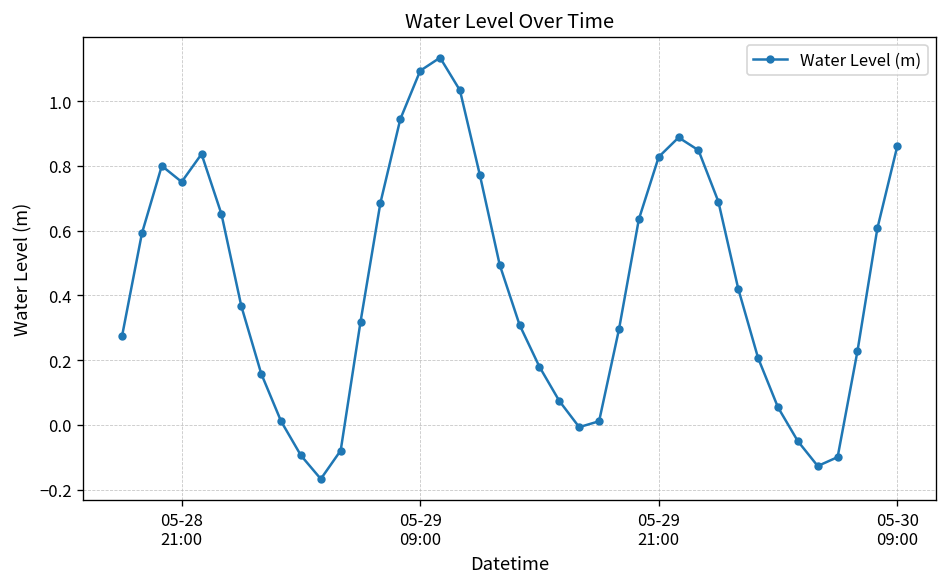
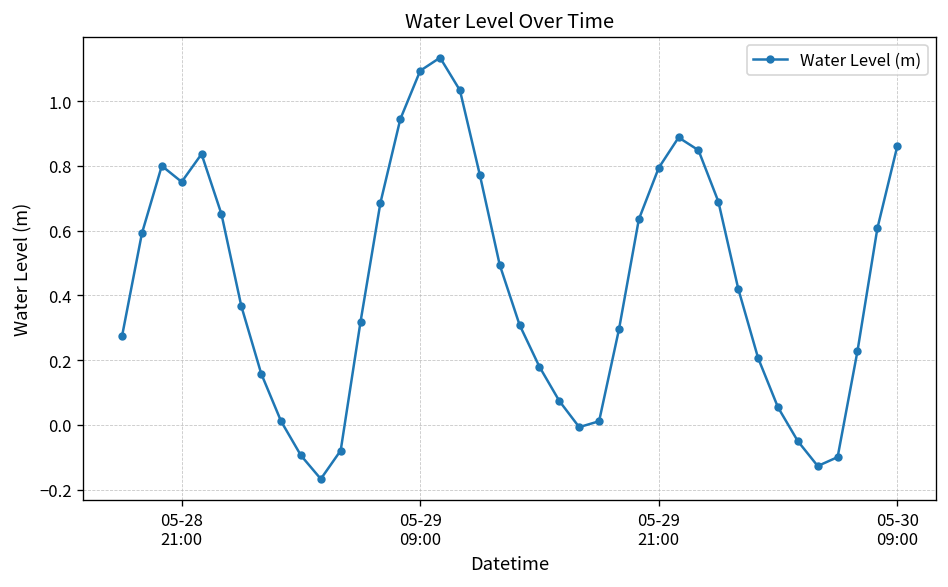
05-29 21:00: 0.83 -> 0.79
